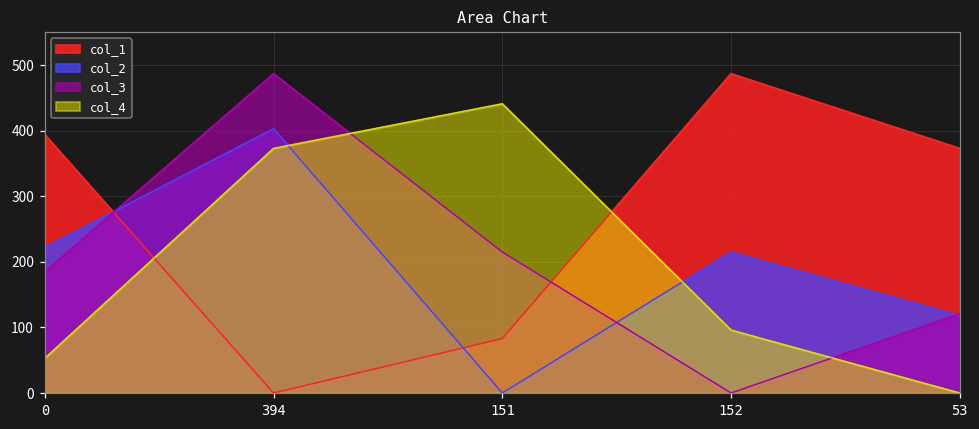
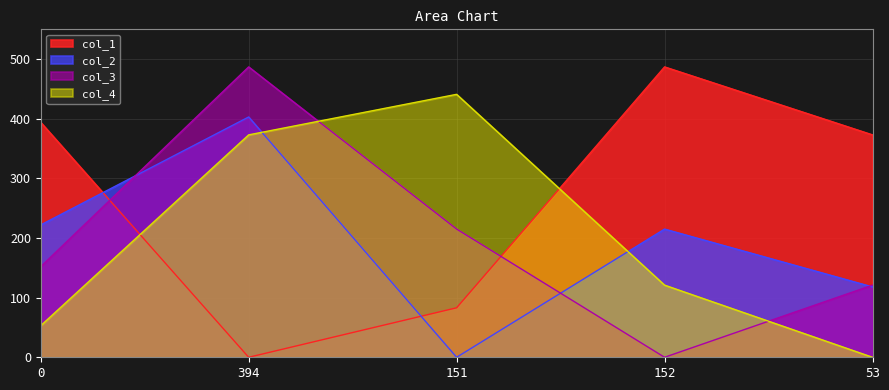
col_3, 0: 190 -> 150
col_4, 152: 100 -> 120
